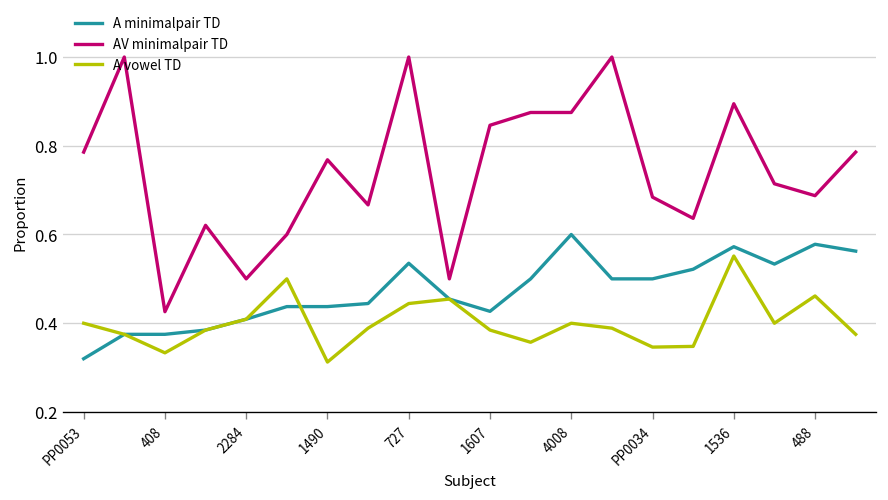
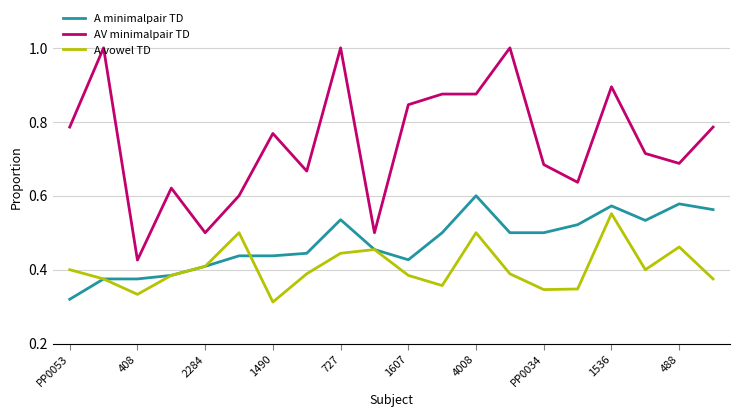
A vowel TD, 4008: 0.4 -> 0.5
